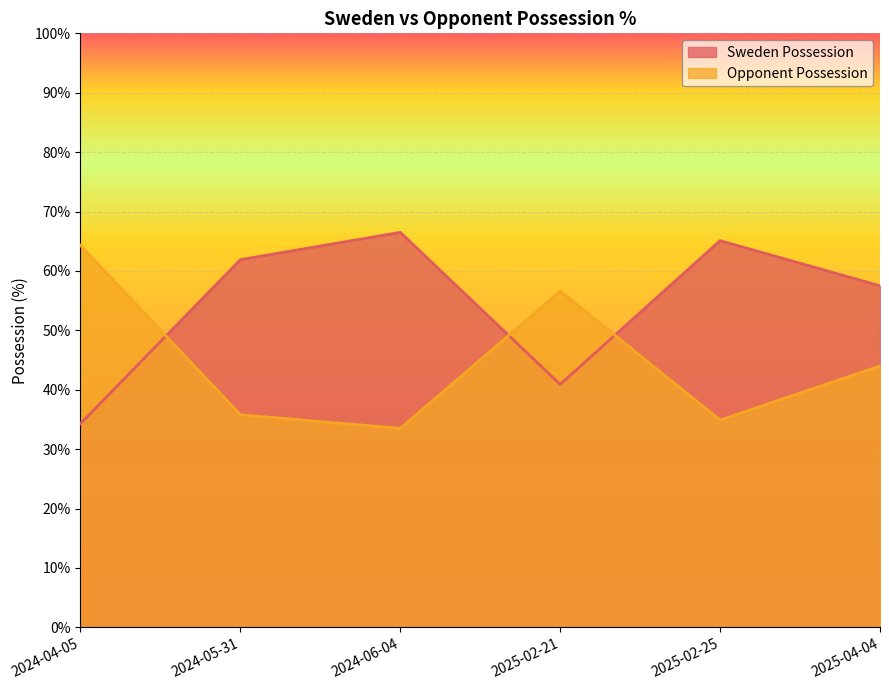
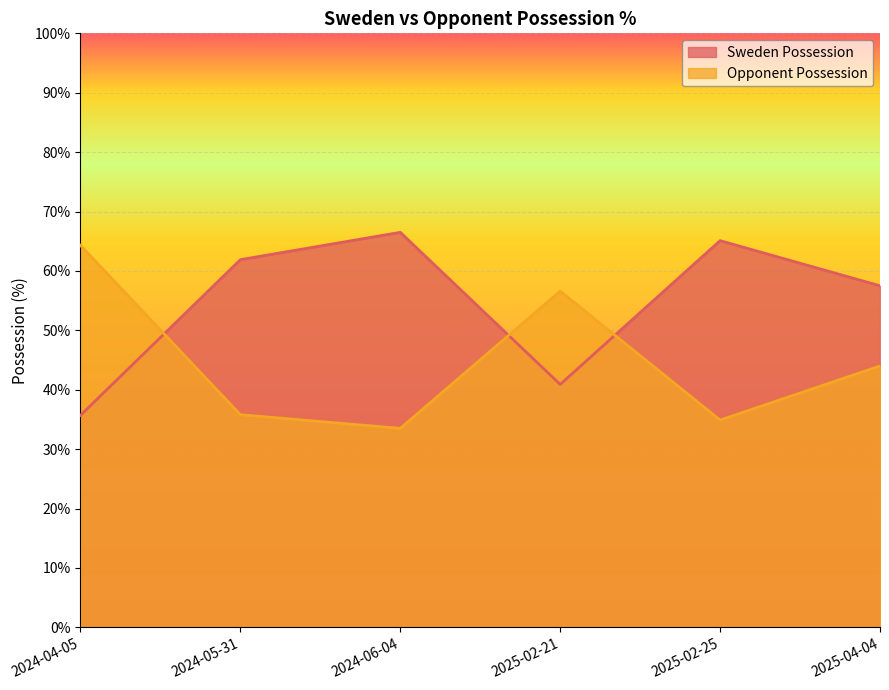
Sweden Possession, 2024-04-05: 34% -> 36%
